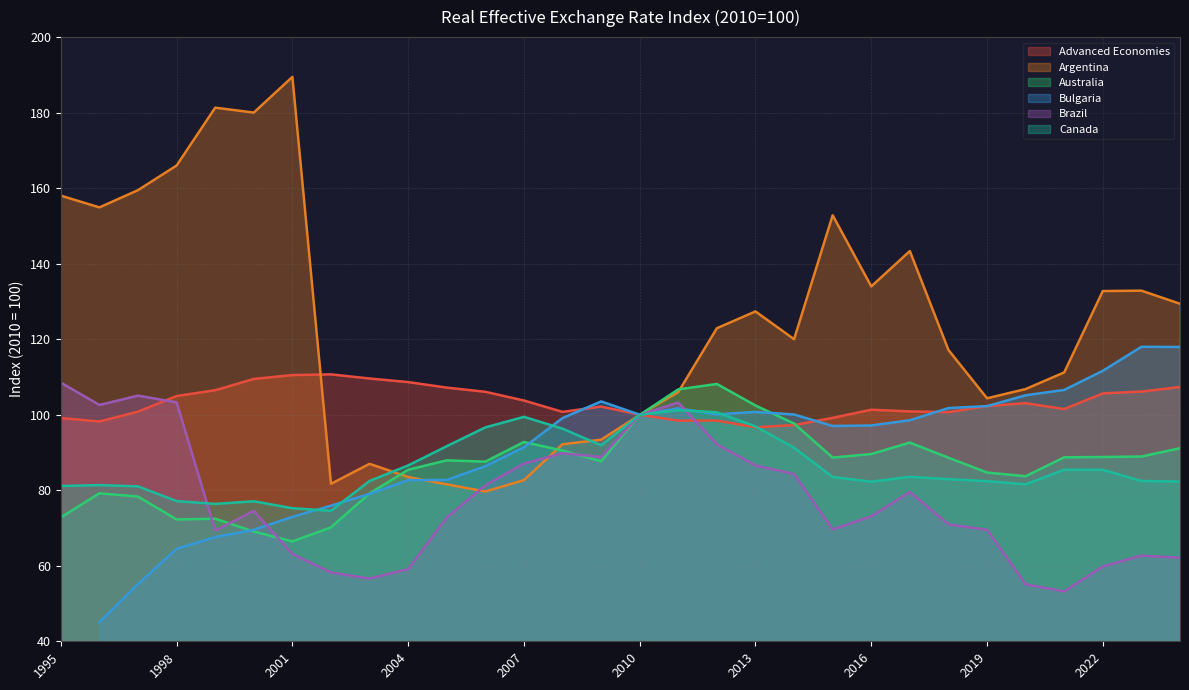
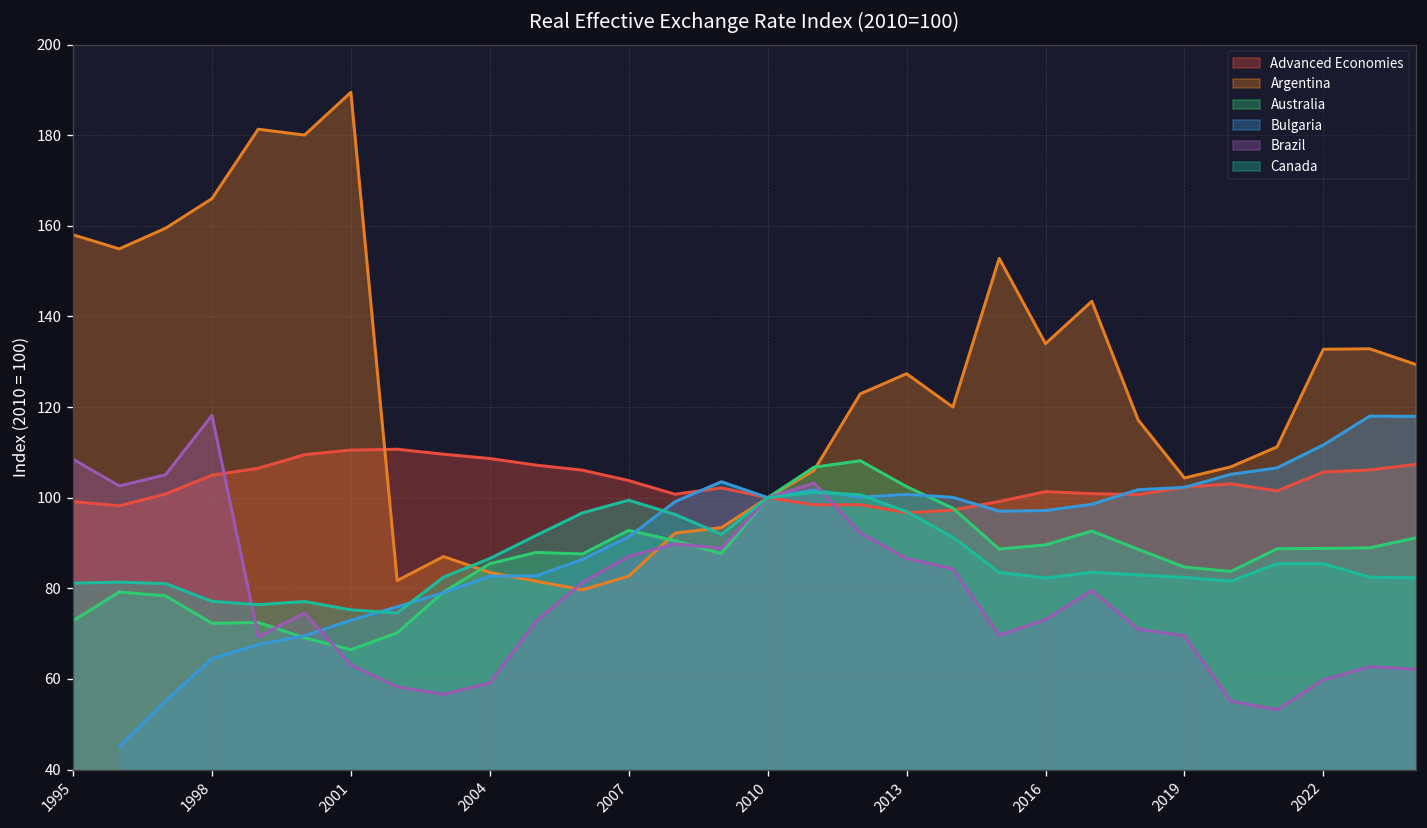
Brazil, 1998: 103 -> 118
